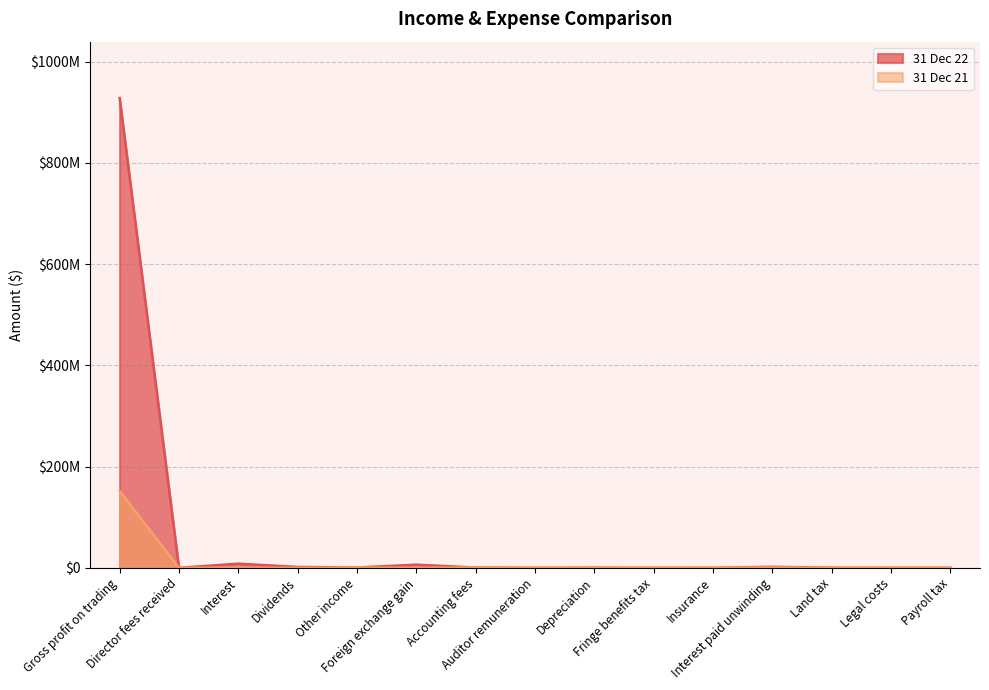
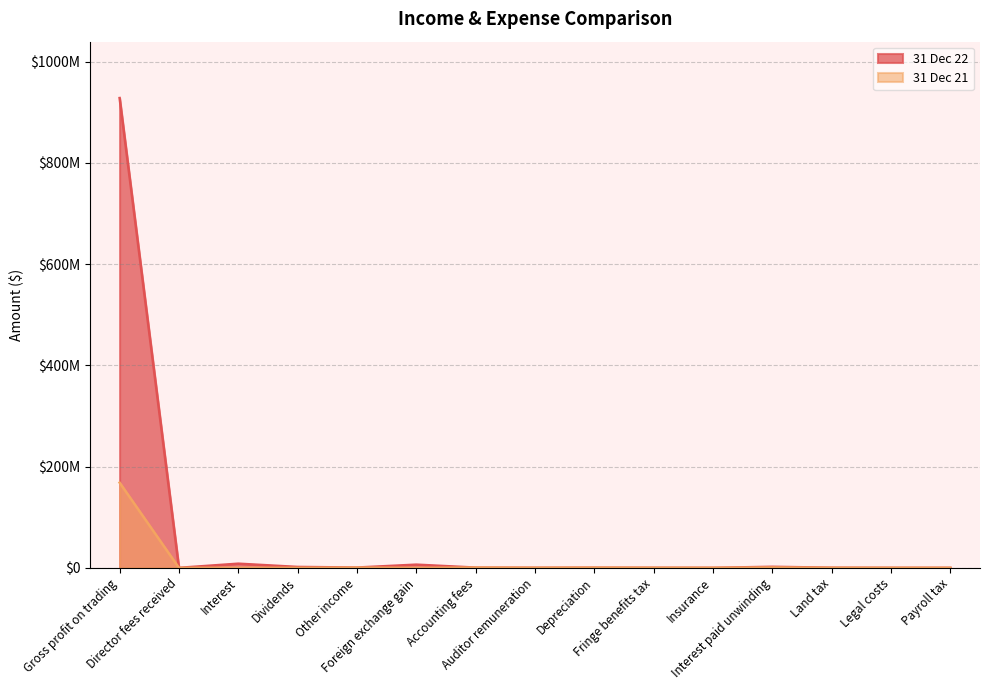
31 Dec 21, Gross profit on trading: $150000000 -> $170000000
